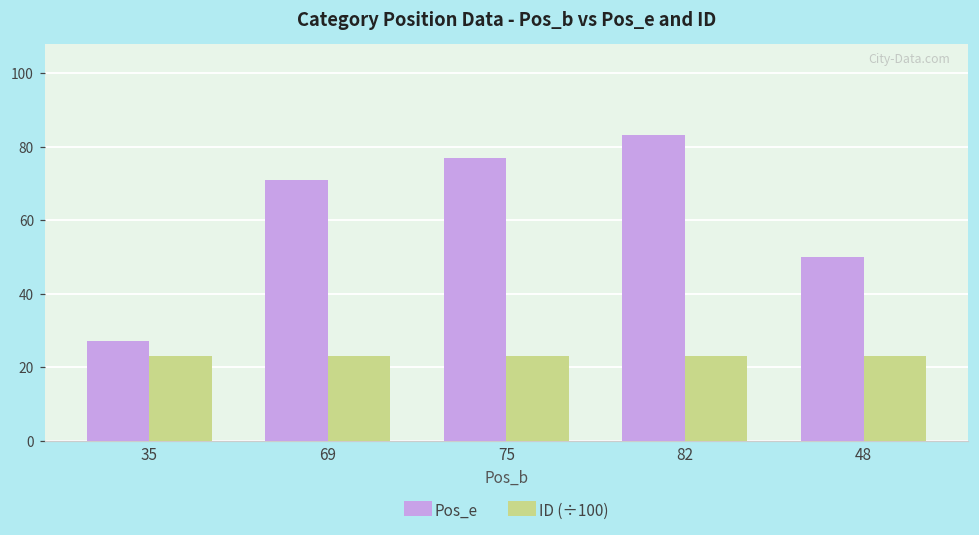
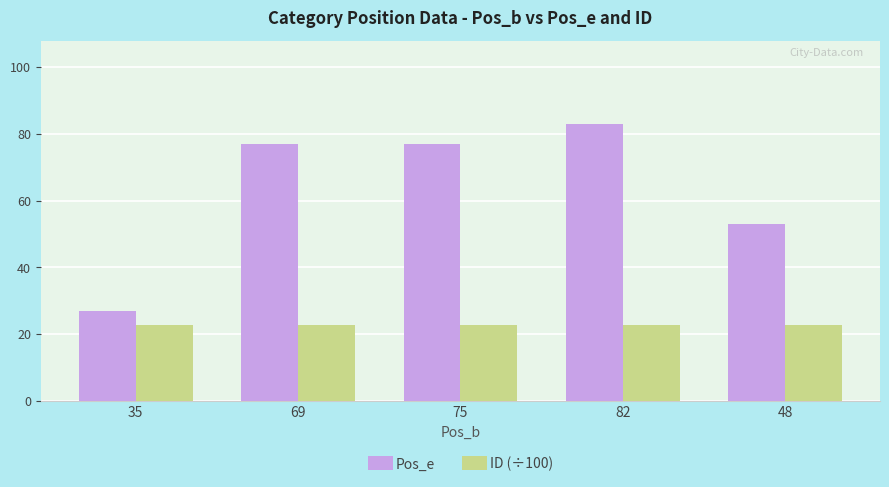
Pos_e, 69: 71 -> 77
Pos_e, 48: 50 -> 53
